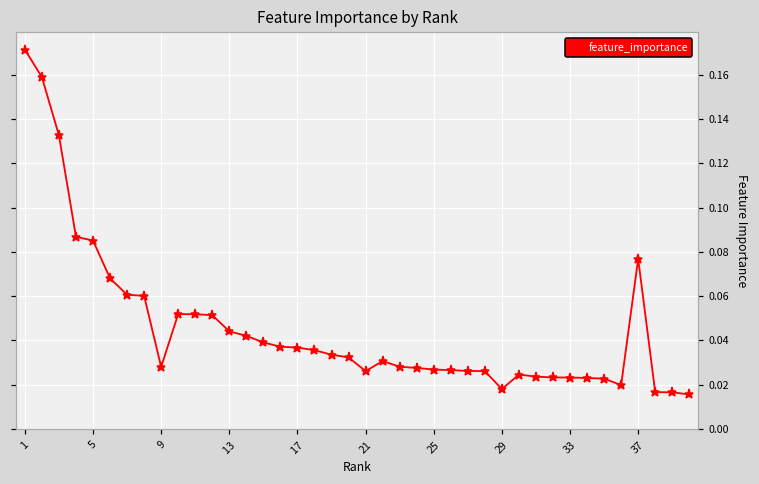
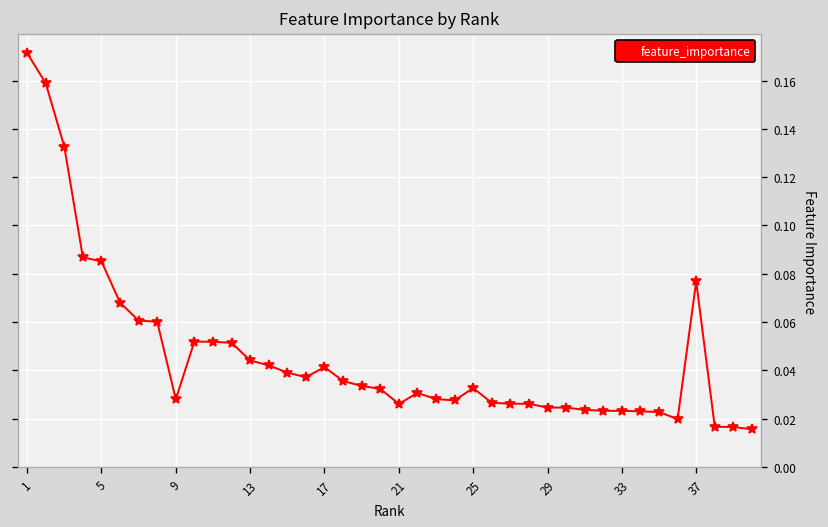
17: 0.037 -> 0.041
25: 0.027 -> 0.033
29: 0.018 -> 0.025
